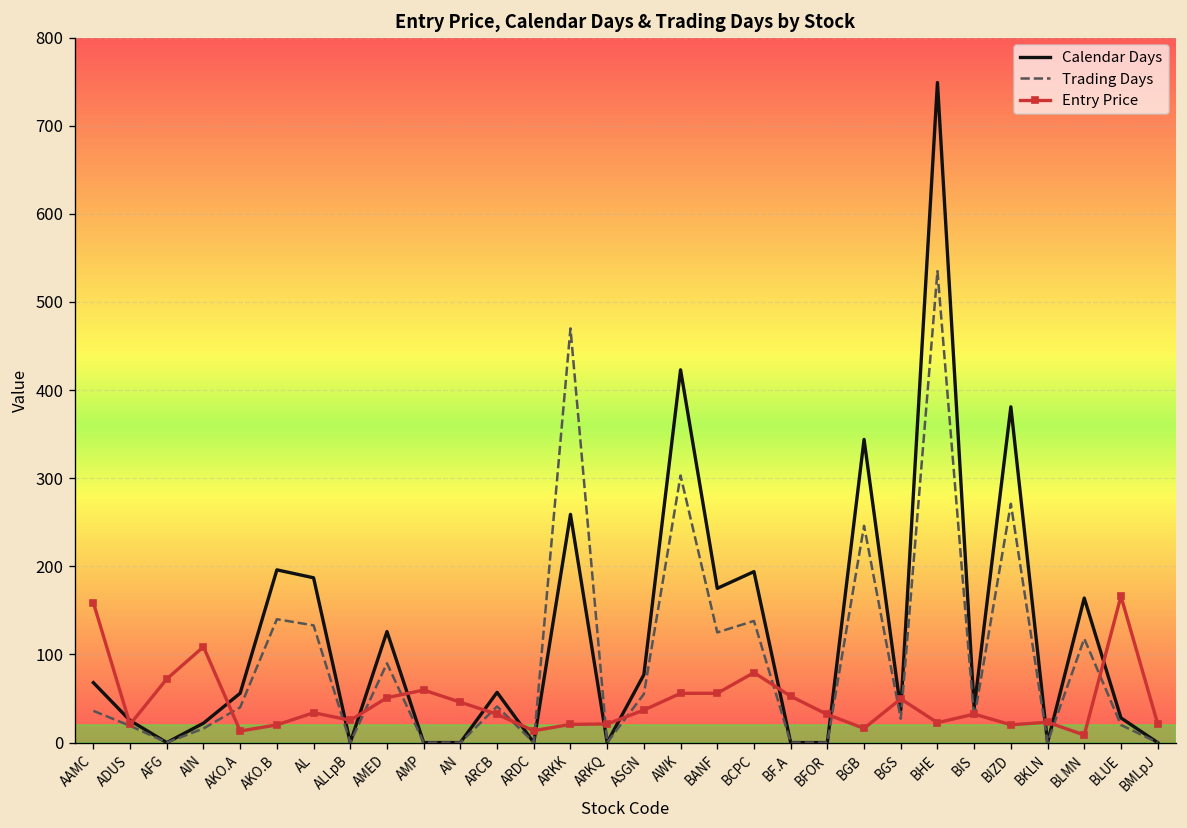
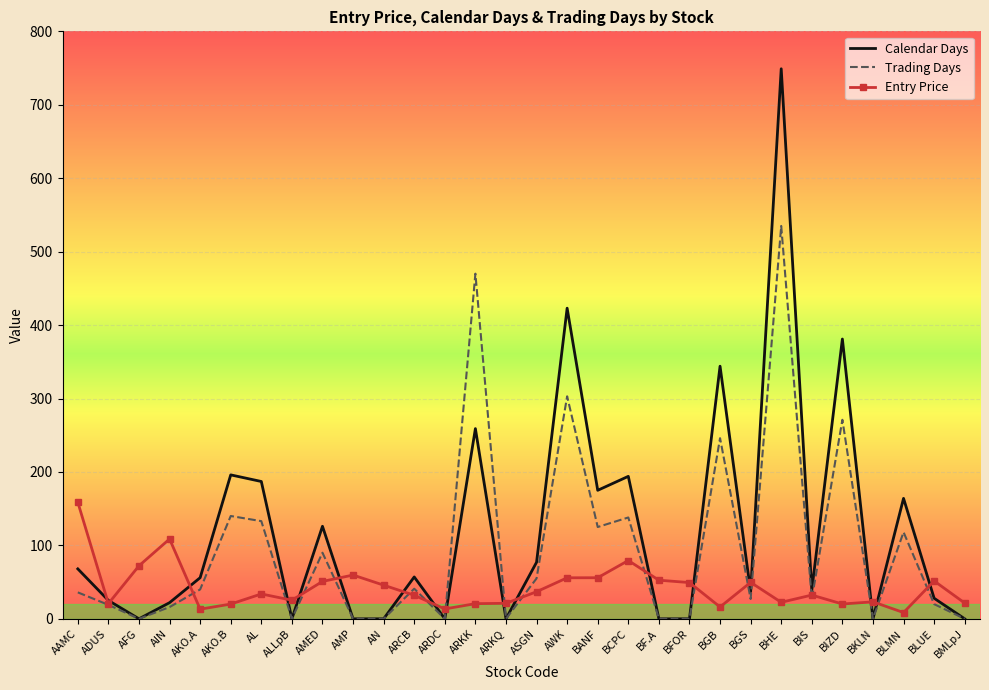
Entry Price, BFOR: 30 -> 50
Entry Price, BLUE: 170 -> 50
